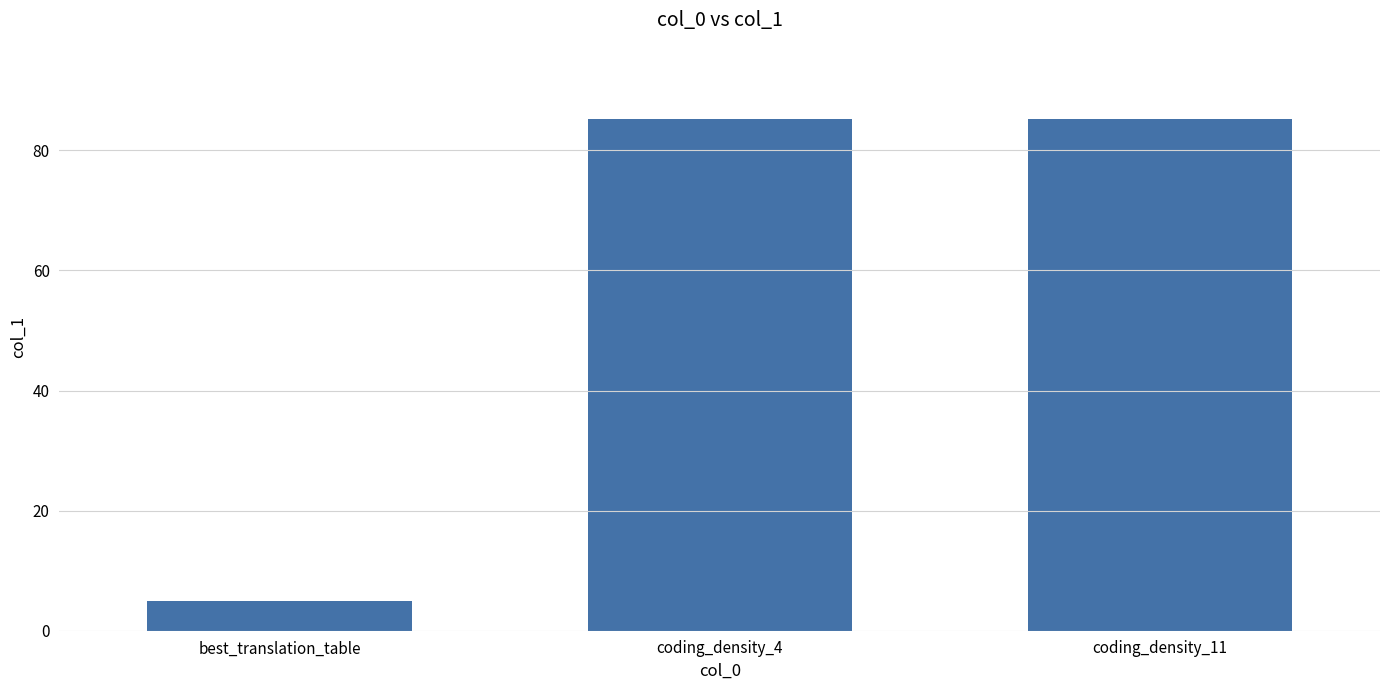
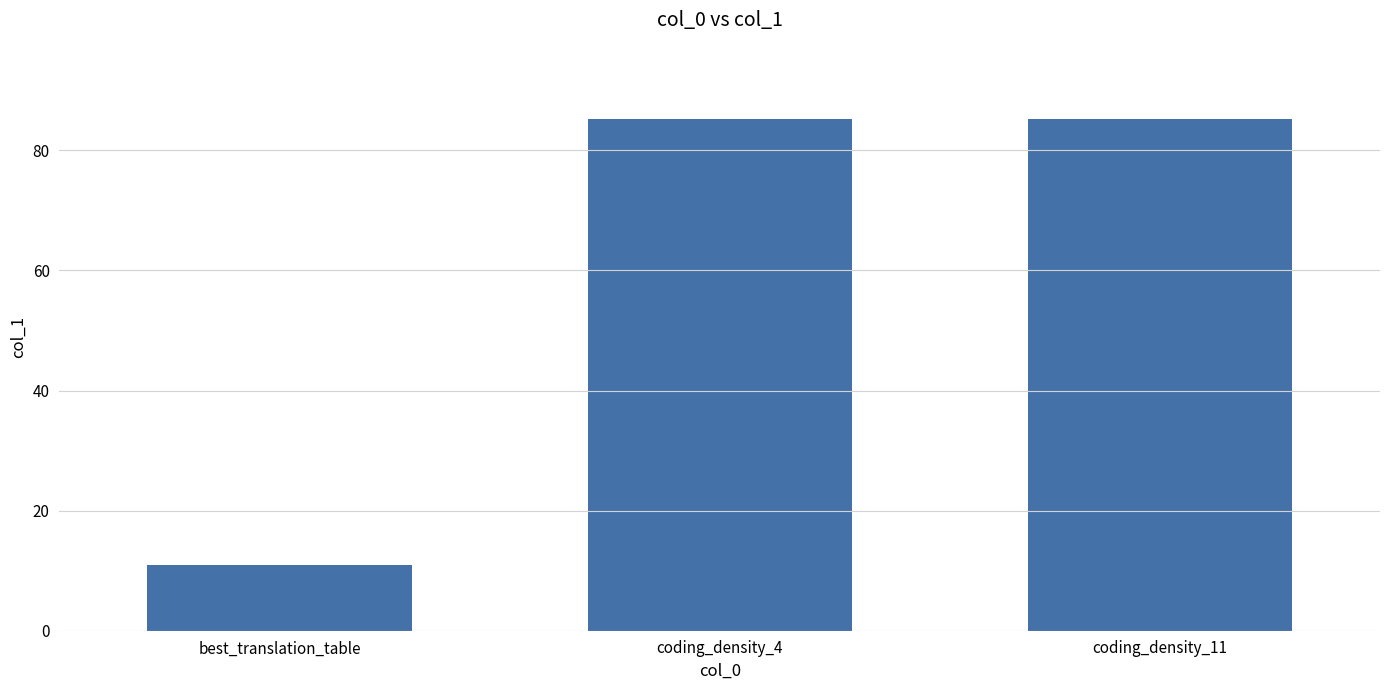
best_translation_table: 5 -> 11
